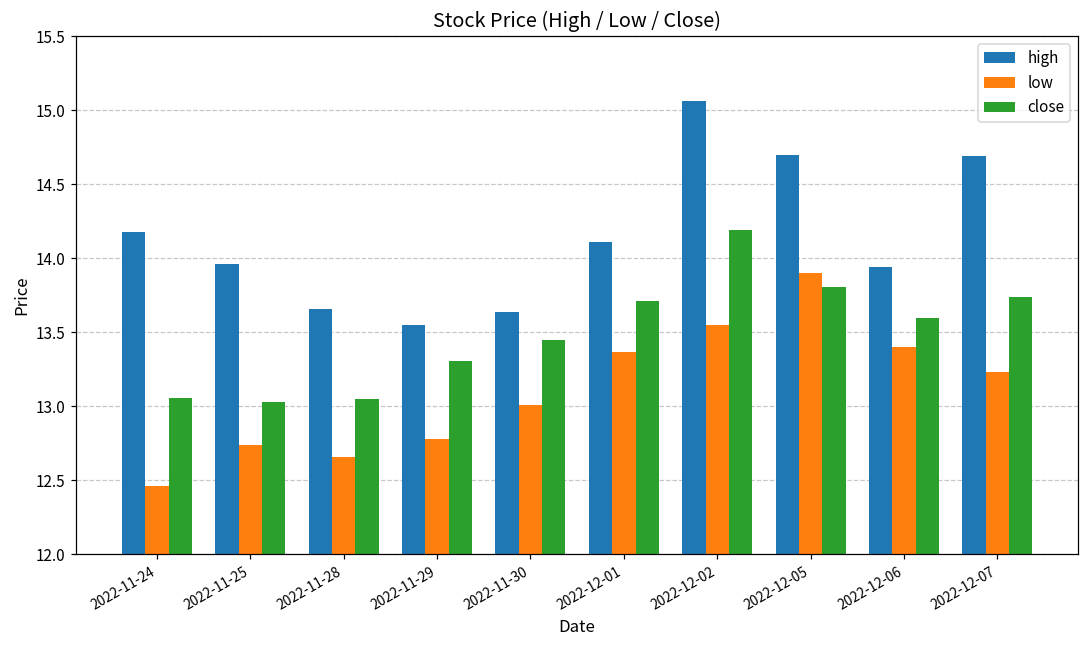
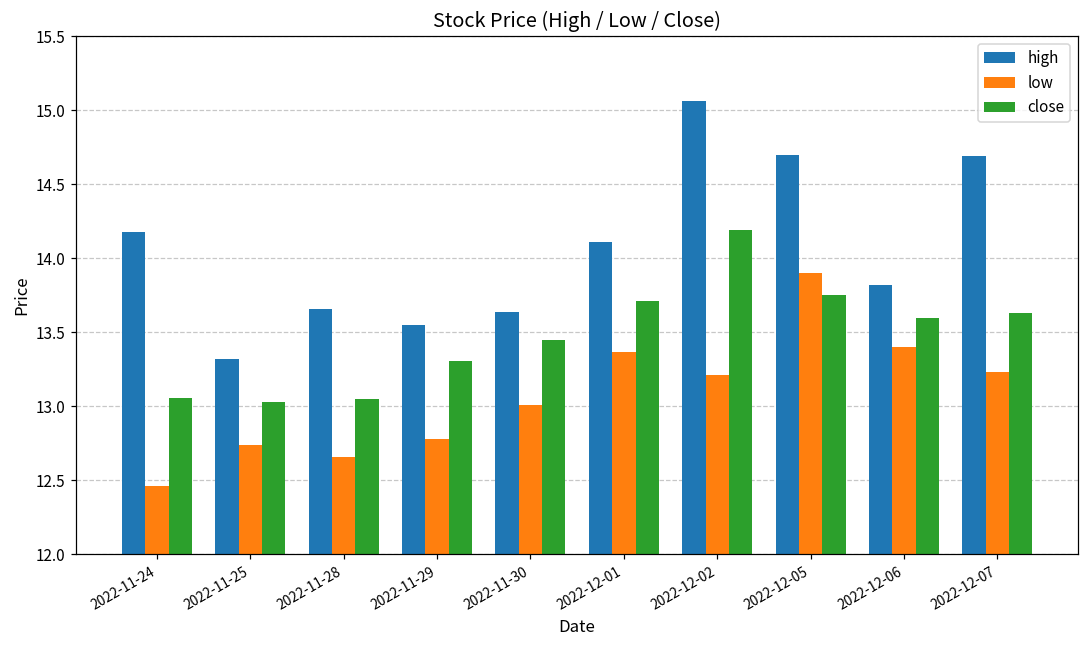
high, 2022-11-25: 13.96 -> 13.32
low, 2022-12-02: 13.55 -> 13.21
close, 2022-12-05: 13.81 -> 13.75
high, 2022-12-06: 13.94 -> 13.82
close, 2022-12-07: 13.74 -> 13.63
